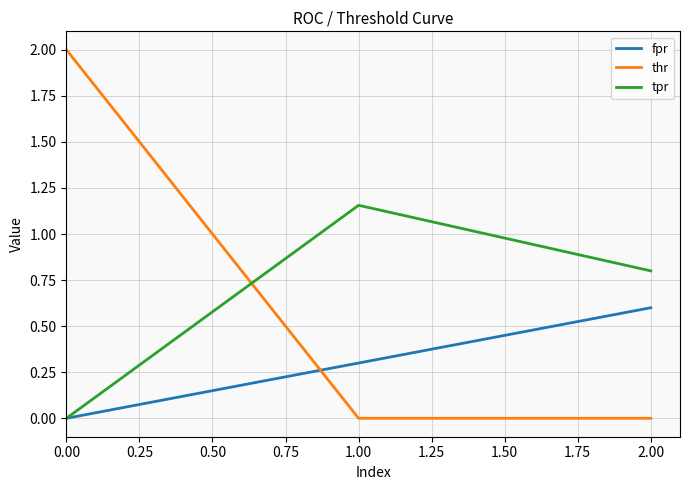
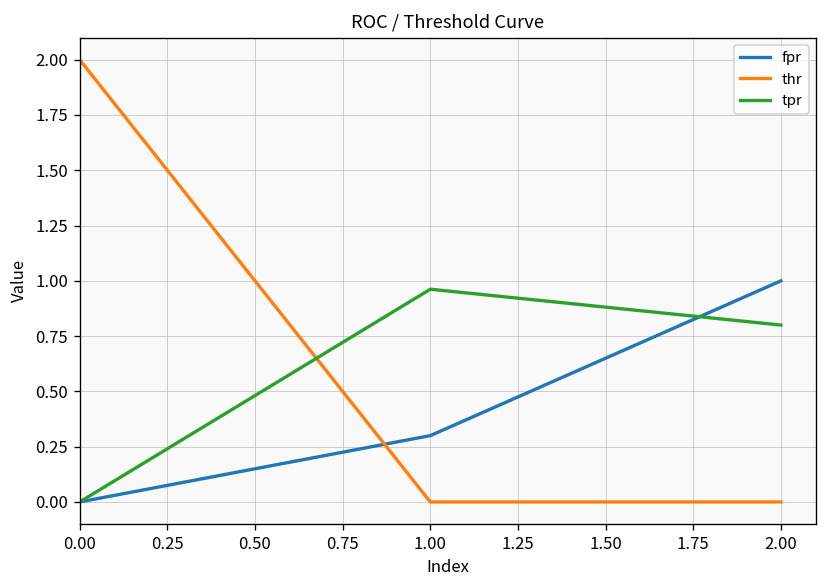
tpr, 1.00: 1.16 -> 0.96
fpr, 2.00: 0.6 -> 1.0
